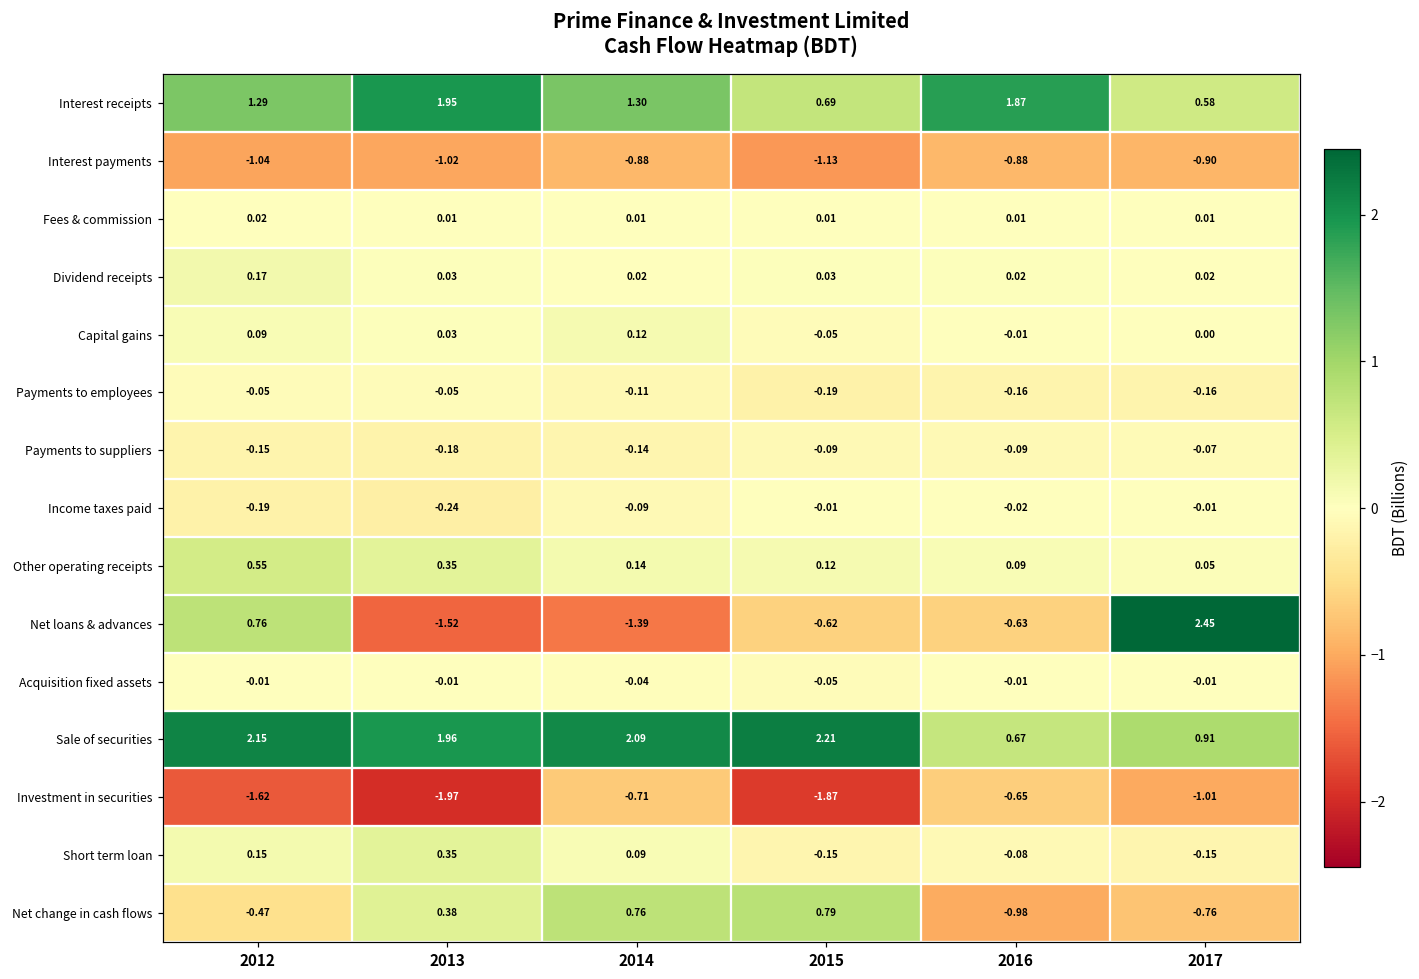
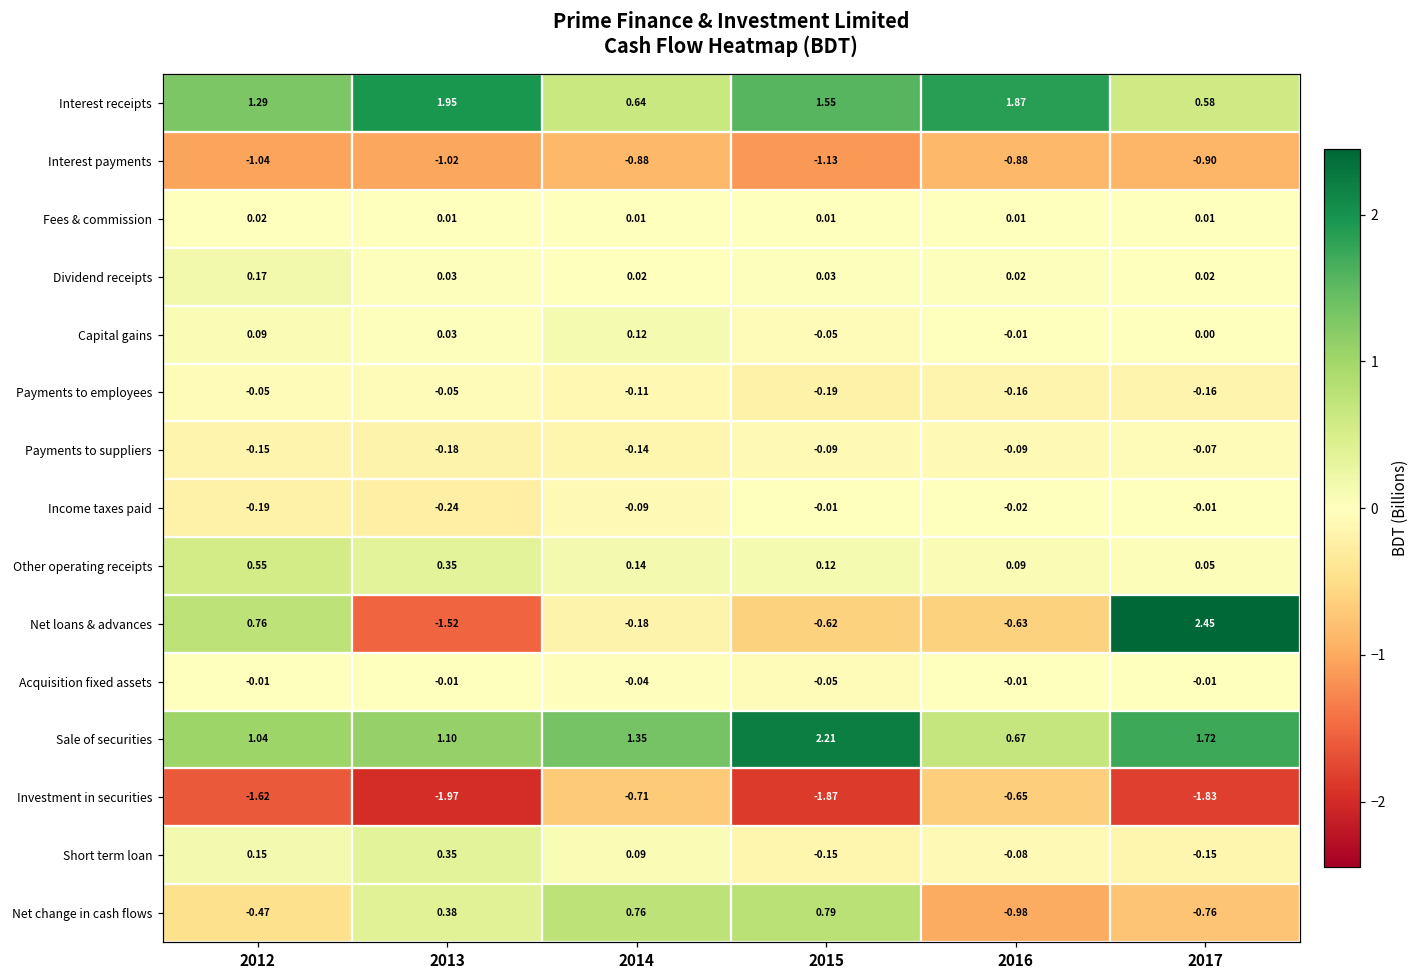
Interest receipts, 2014: 1.30 -> 0.64
Interest receipts, 2015: 0.69 -> 1.55
Net loans & advances, 2014: -1.39 -> -0.18
Sale of securities, 2012: 2.15 -> 1.04
Sale of securities, 2013: 1.96 -> 1.10
Sale of securities, 2014: 2.09 -> 1.35
Sale of securities, 2017: 0.91 -> 1.72
Investment in securities, 2017: -1.01 -> -1.83
